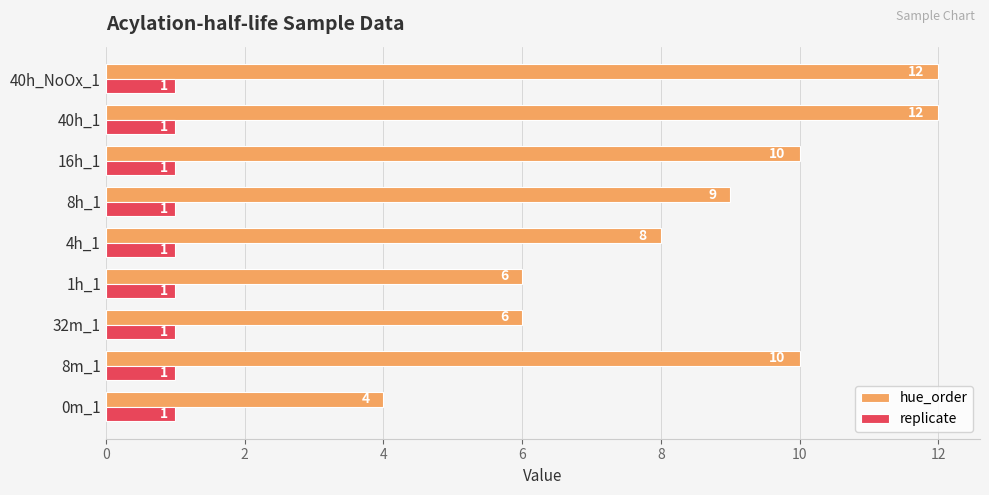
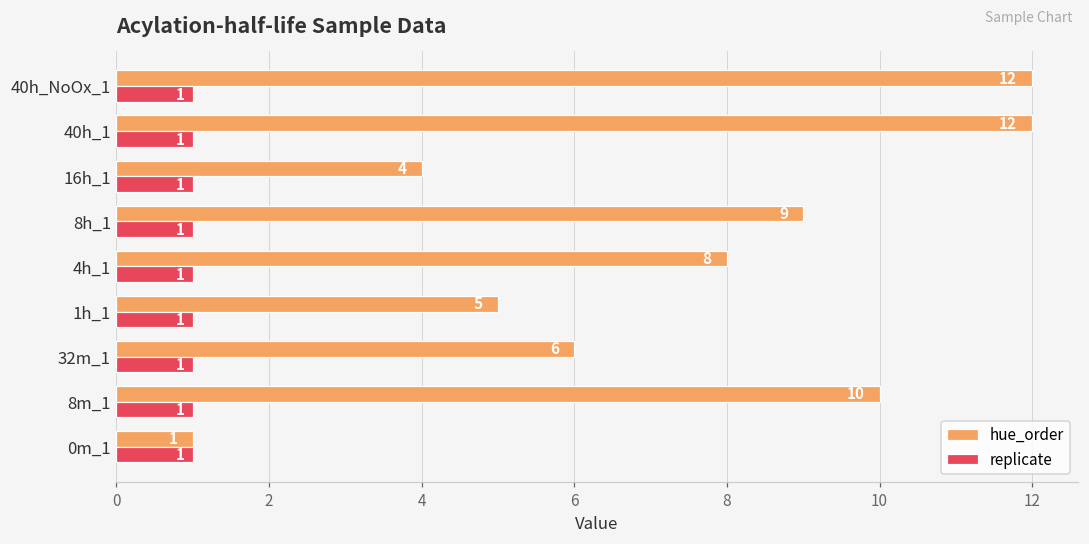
hue_order, 16h_1: 10 -> 4
hue_order, 1h_1: 6 -> 5
hue_order, 0m_1: 4 -> 1
